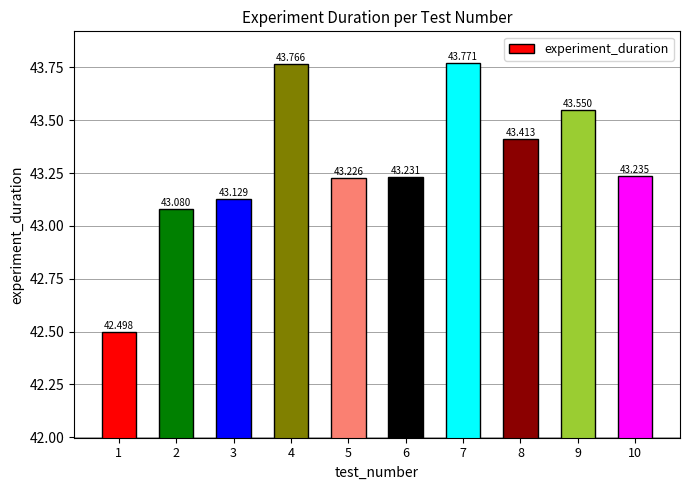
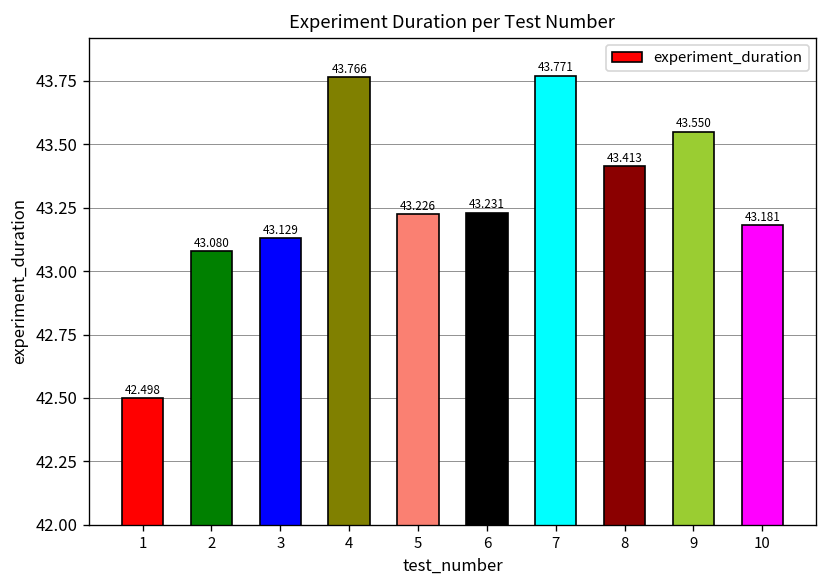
10: 43.235 -> 43.181
